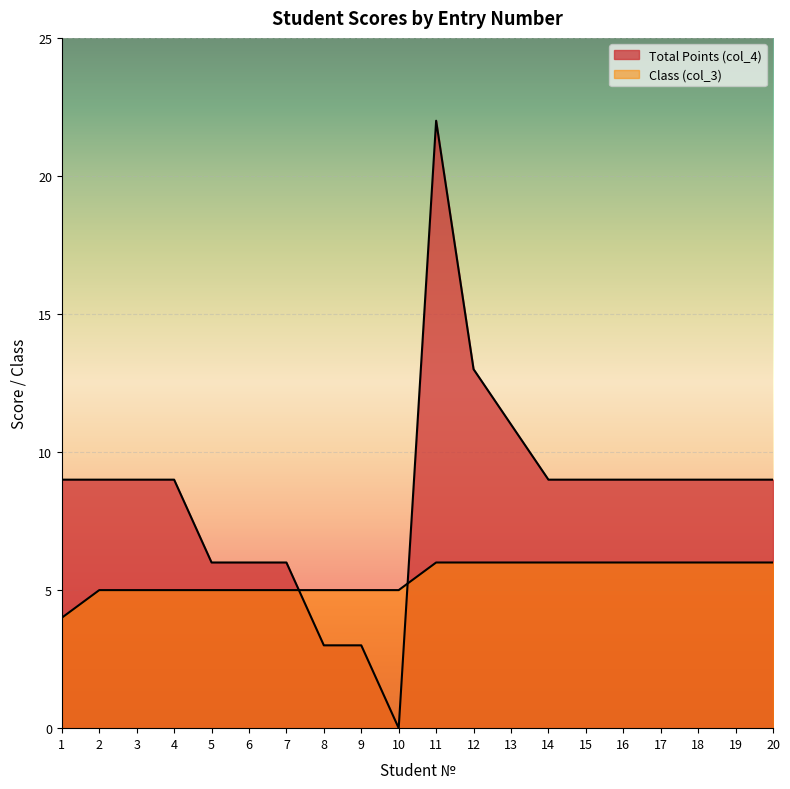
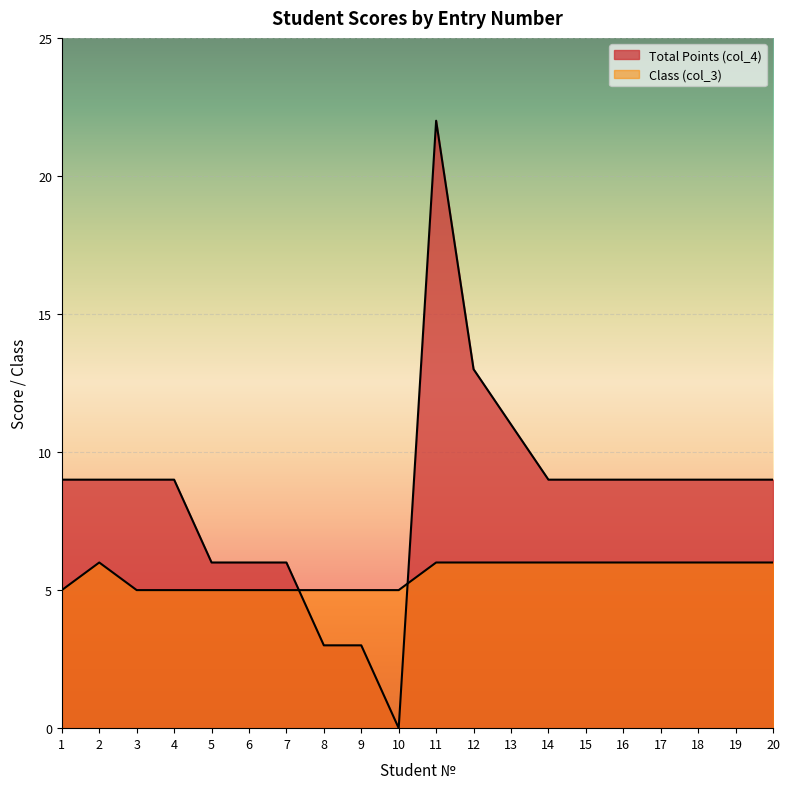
Class (col_3), 1: 4 -> 5
Class (col_3), 2: 5 -> 6
